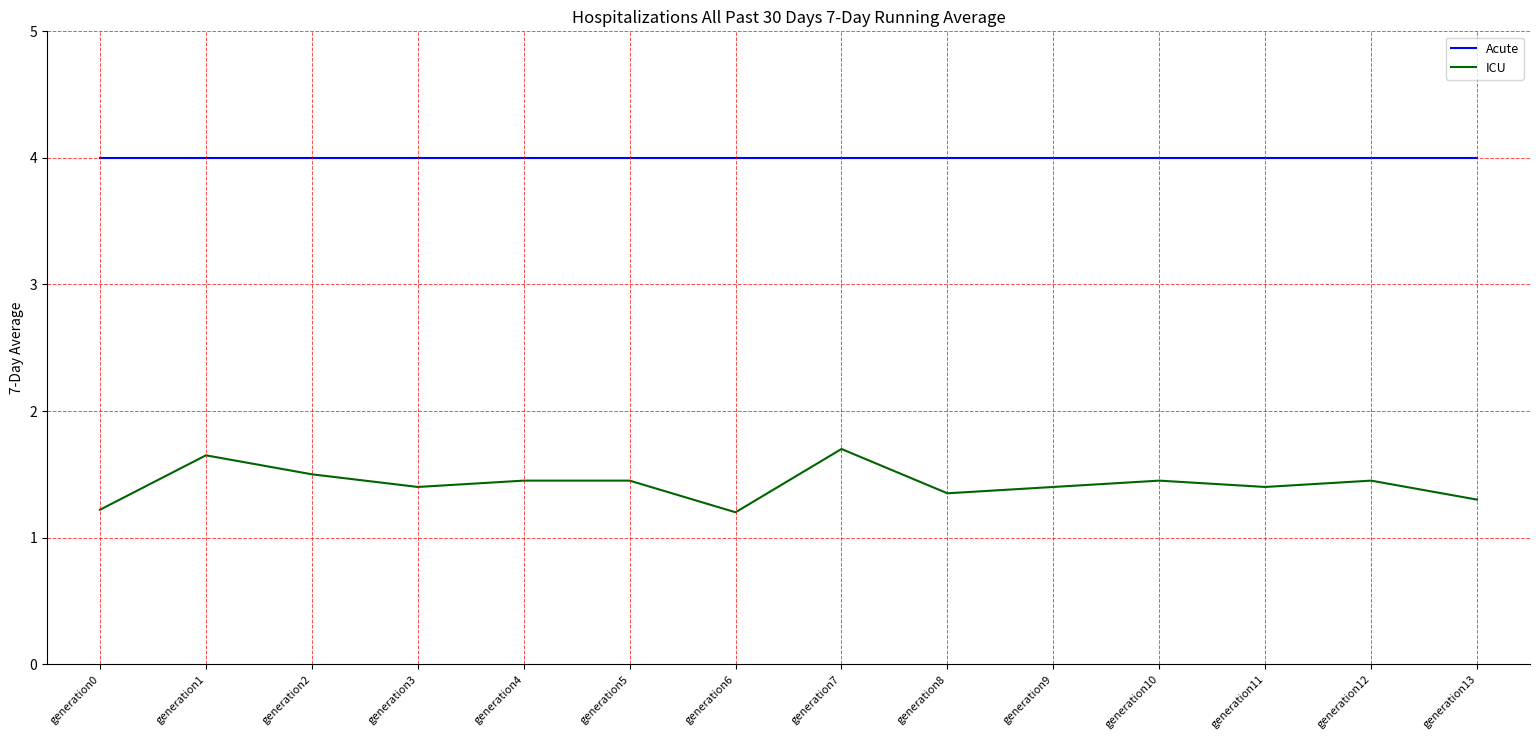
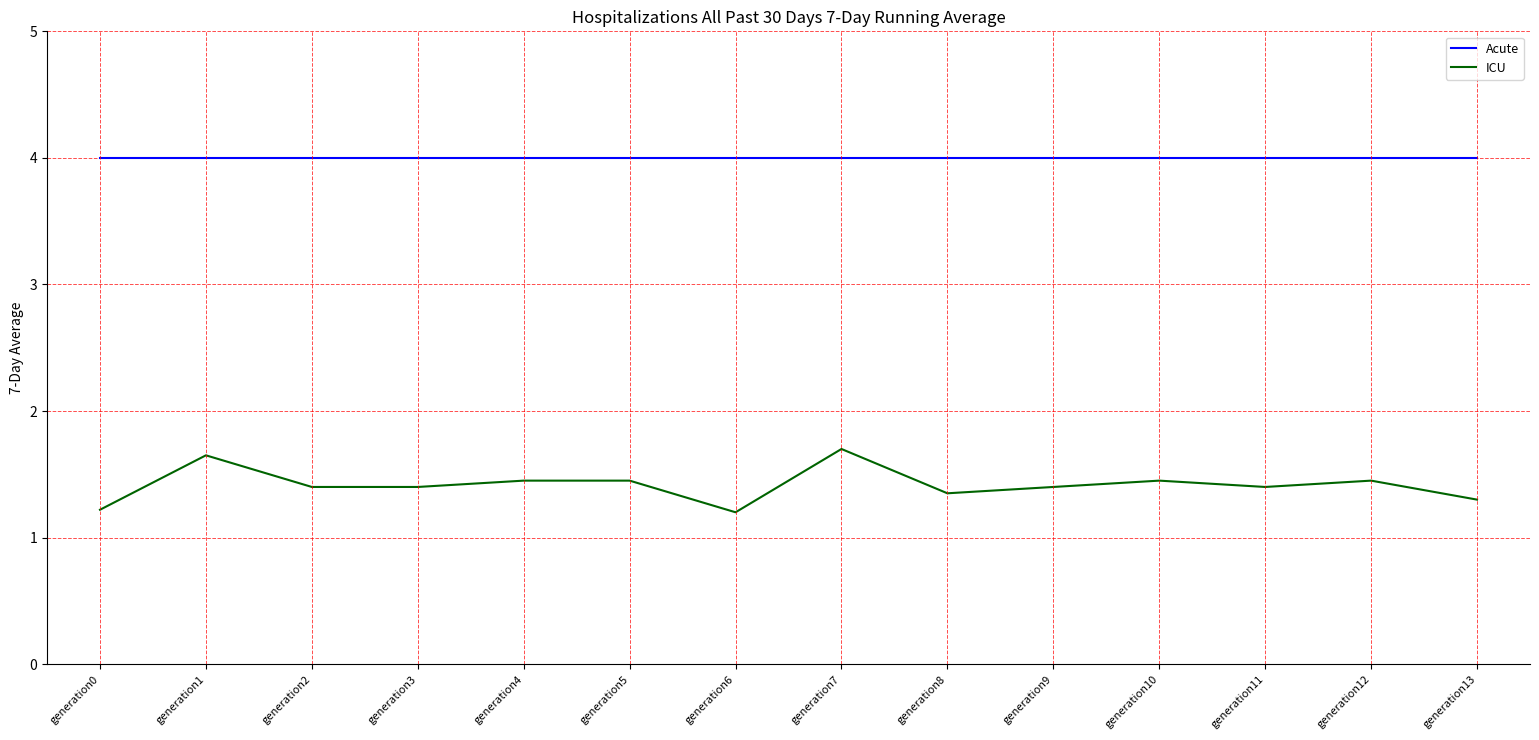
ICU, generation2: 1.5 -> 1.4
